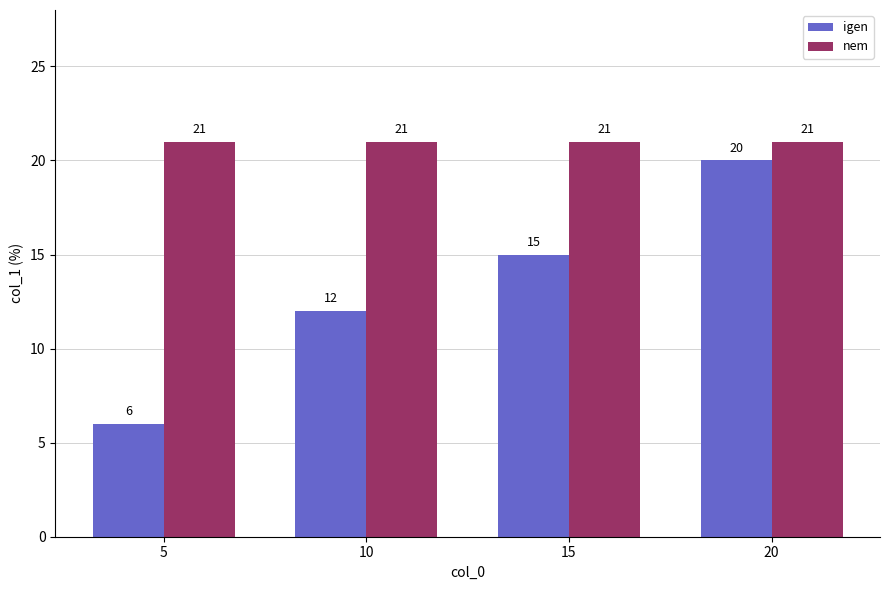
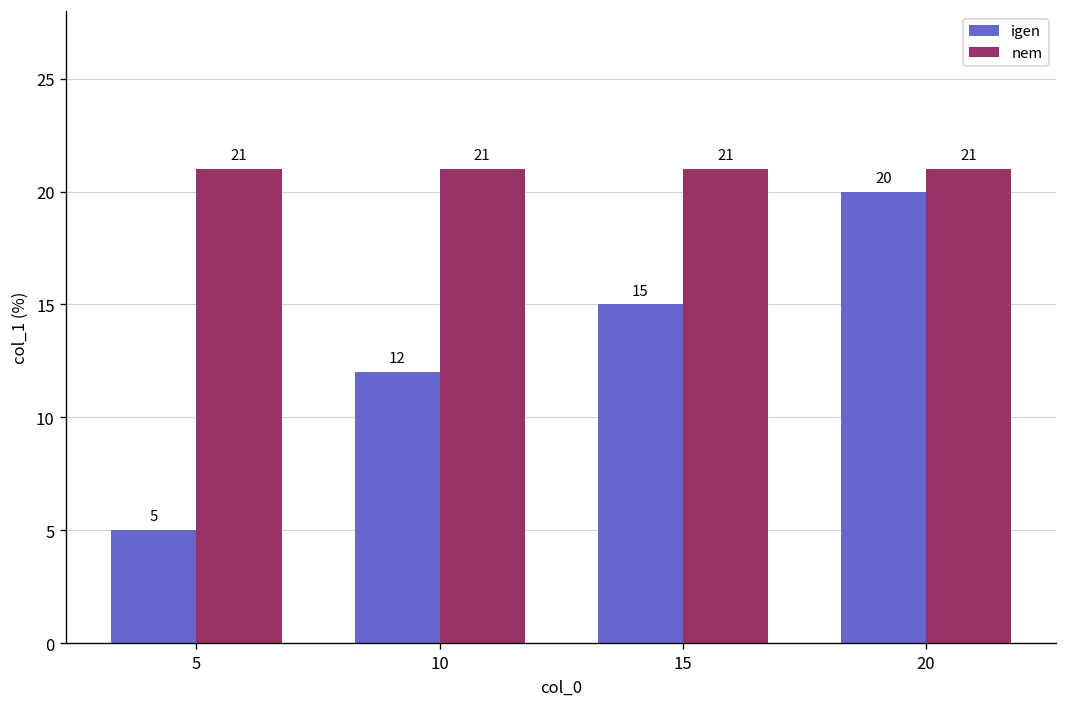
igen, 5: 6 -> 5
